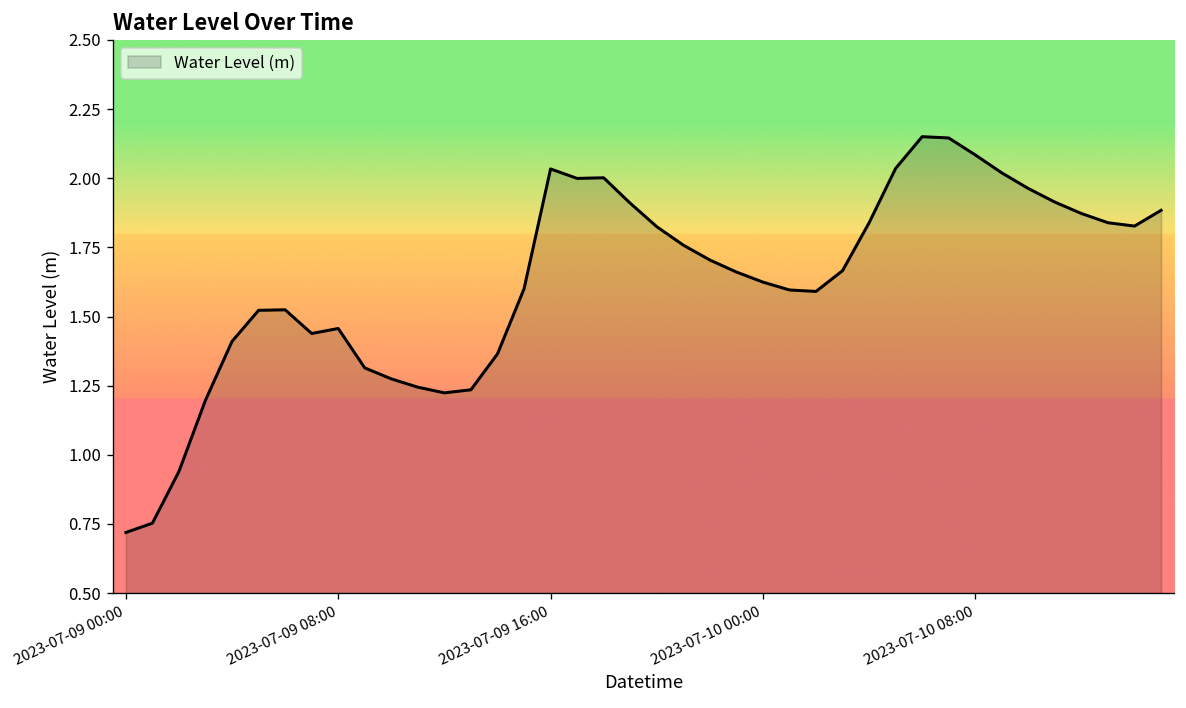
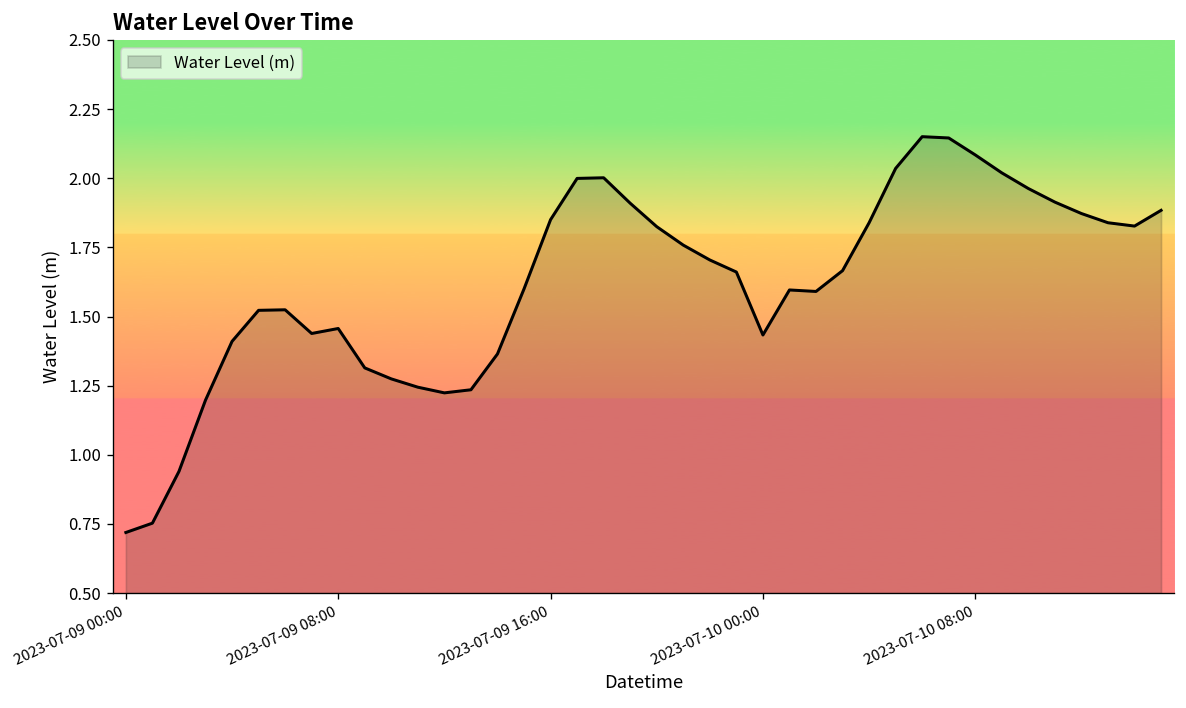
2023-07-09 16:00: 2.03 -> 1.85
2023-07-10 00:00: 1.62 -> 1.43
